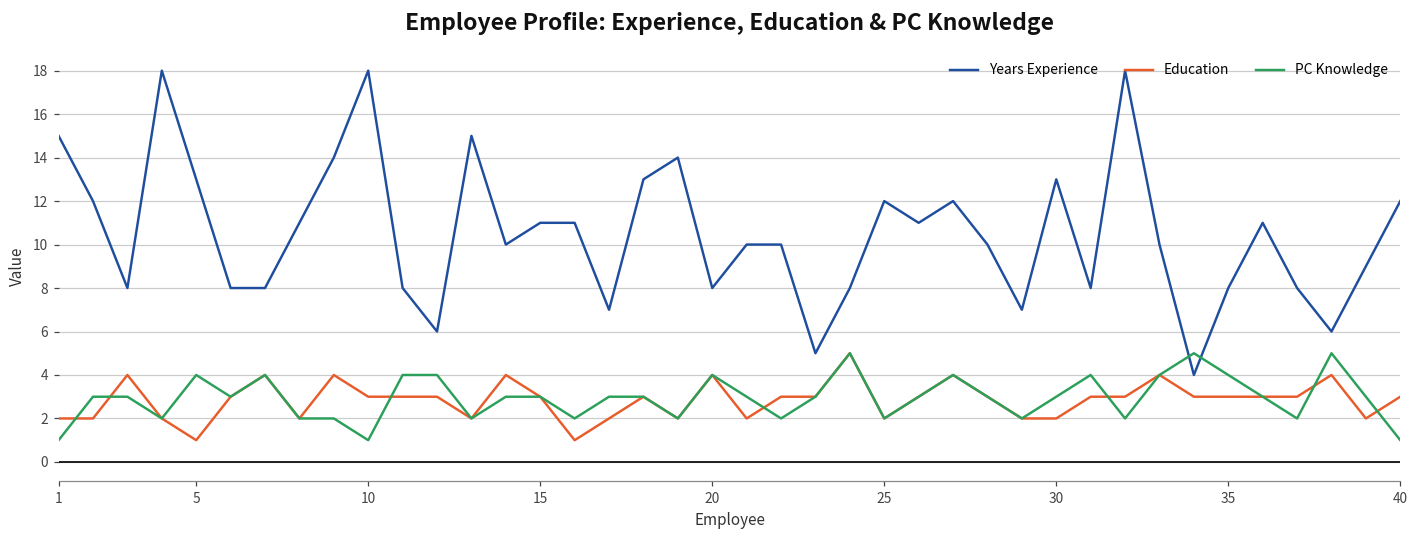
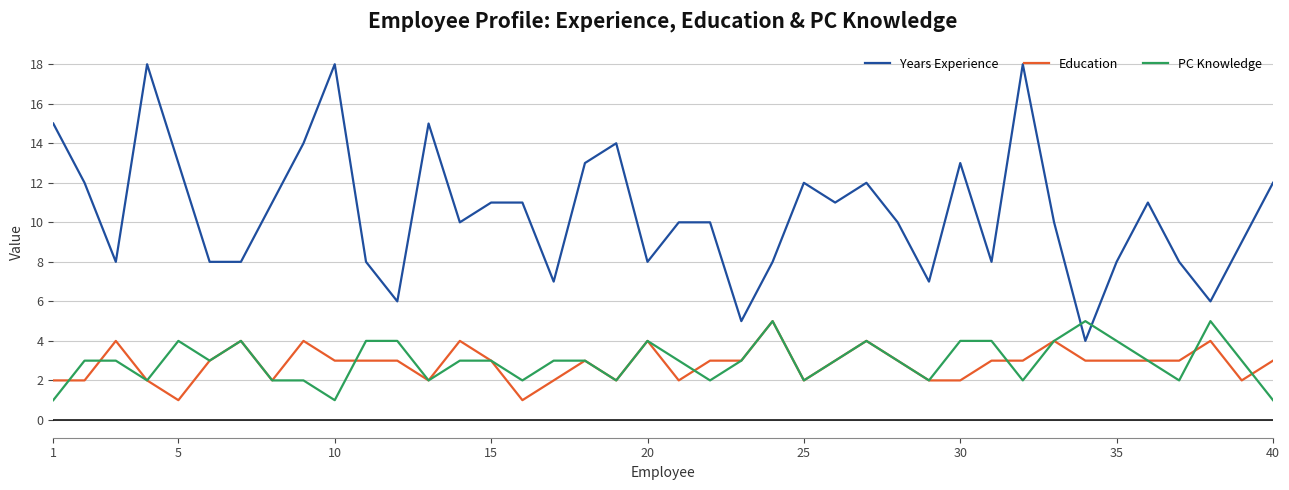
PC Knowledge, 30: 3 -> 4
